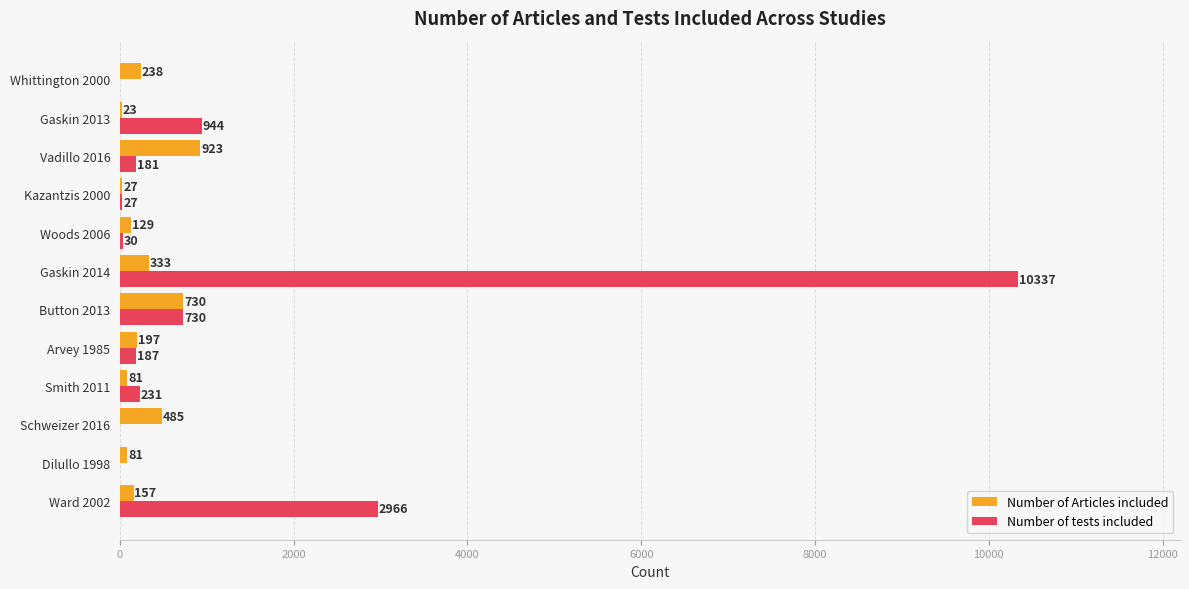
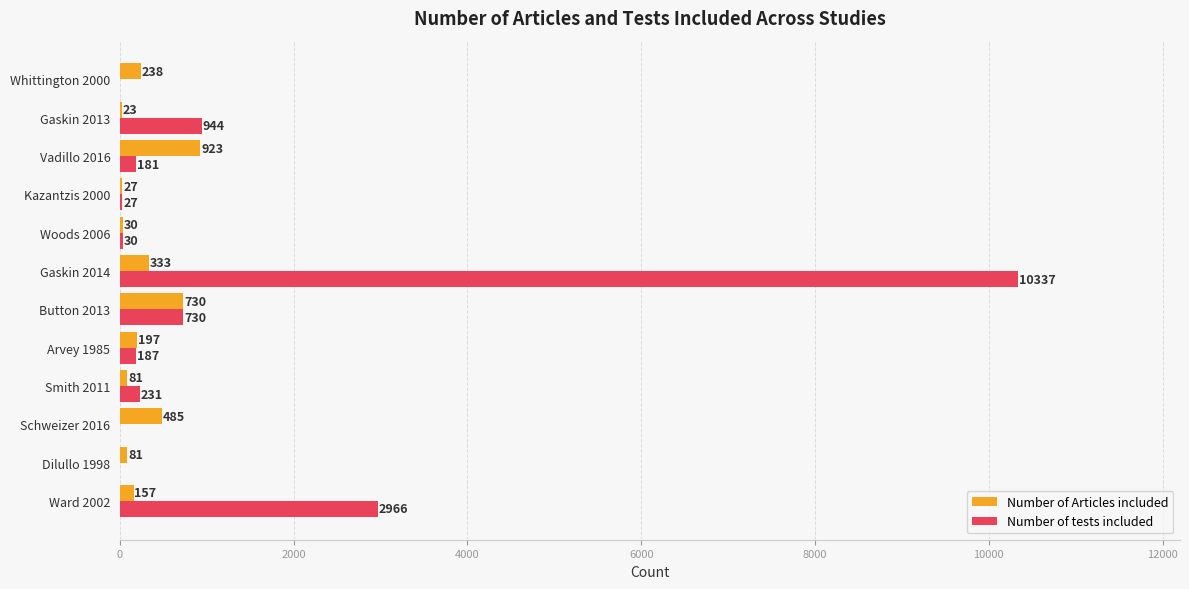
Number of Articles included, Woods 2006: 129 -> 30
